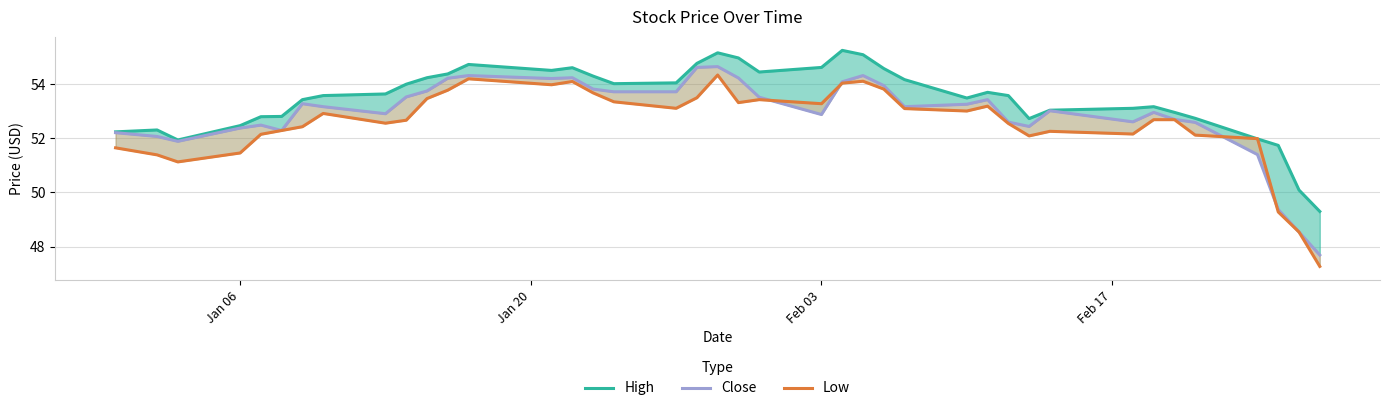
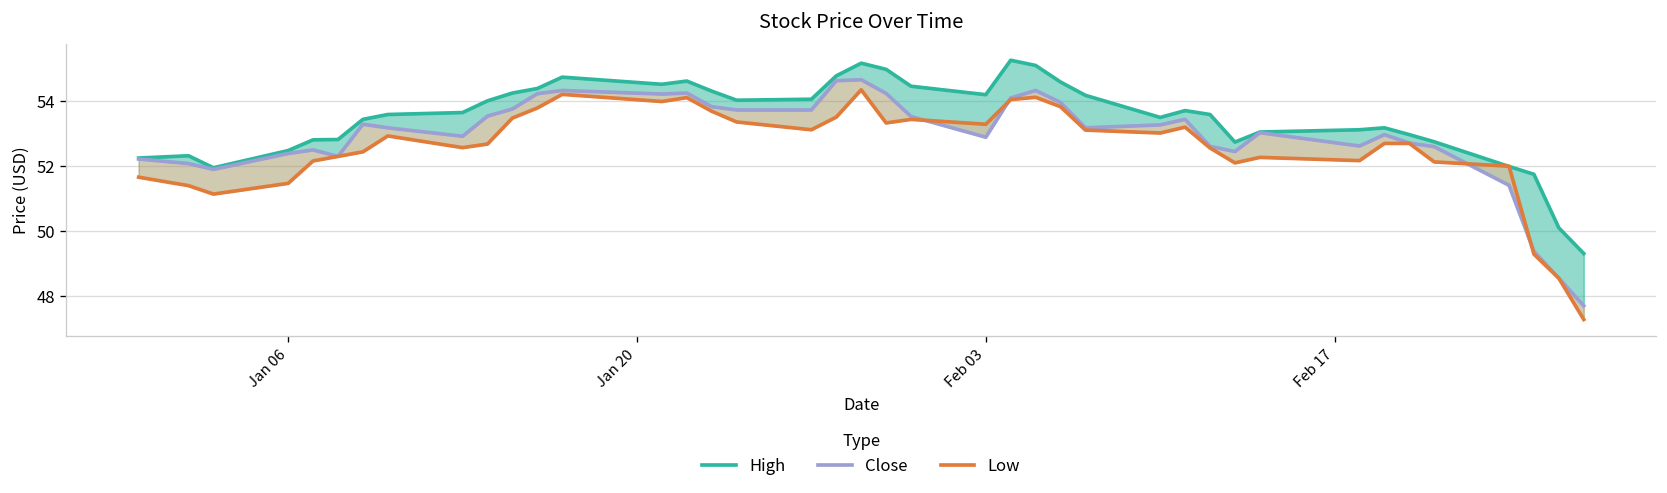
High, Feb 03: 54.6 -> 54.2
